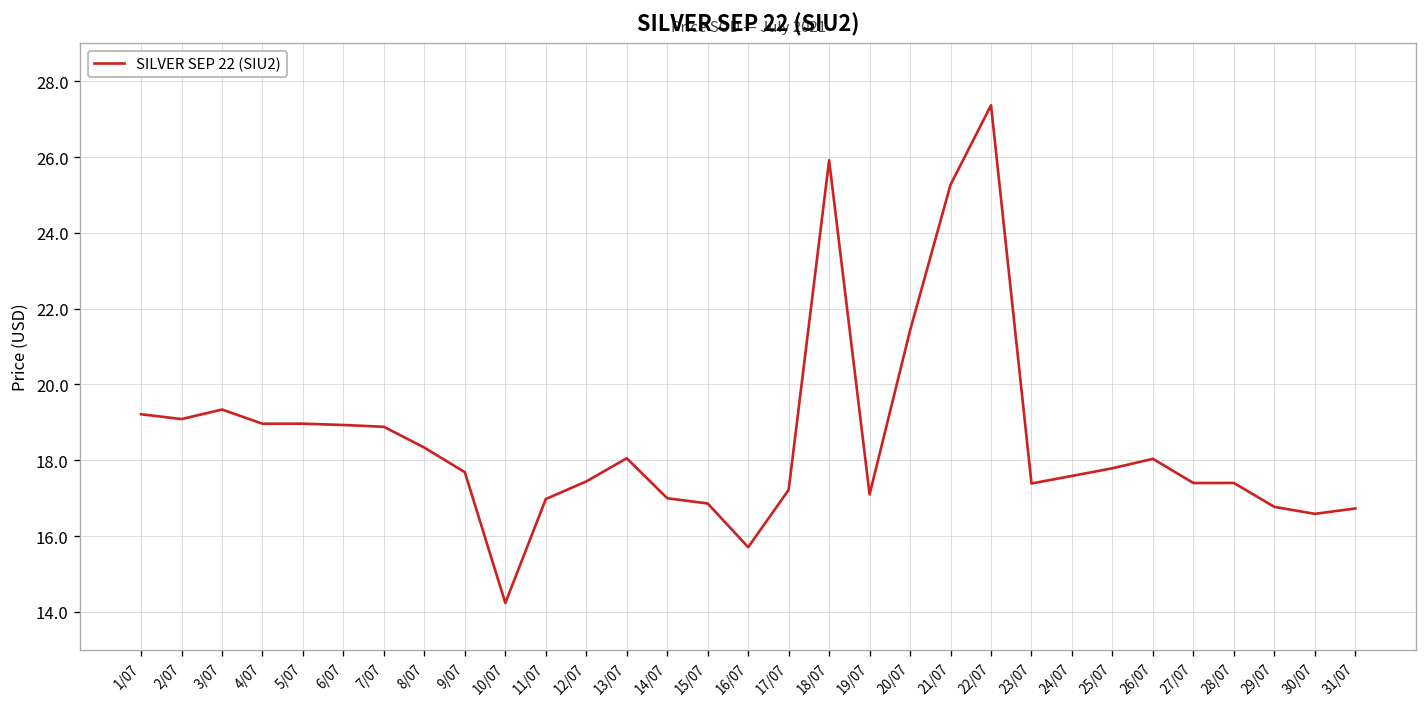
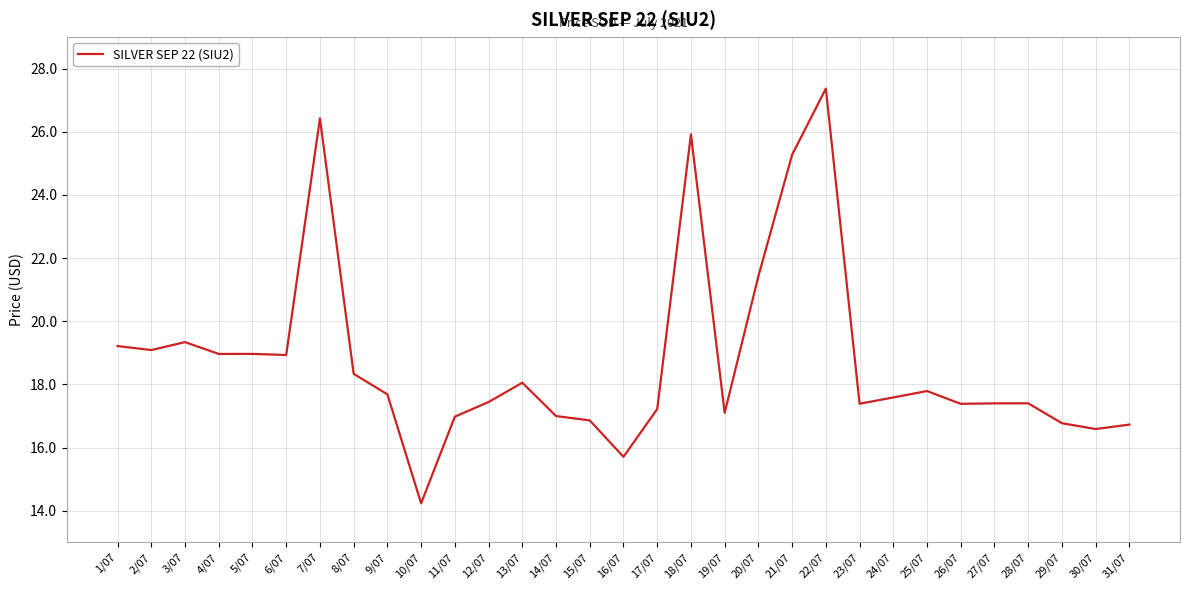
7/07: 18.9 -> 26.4
26/07: 18.0 -> 17.4
